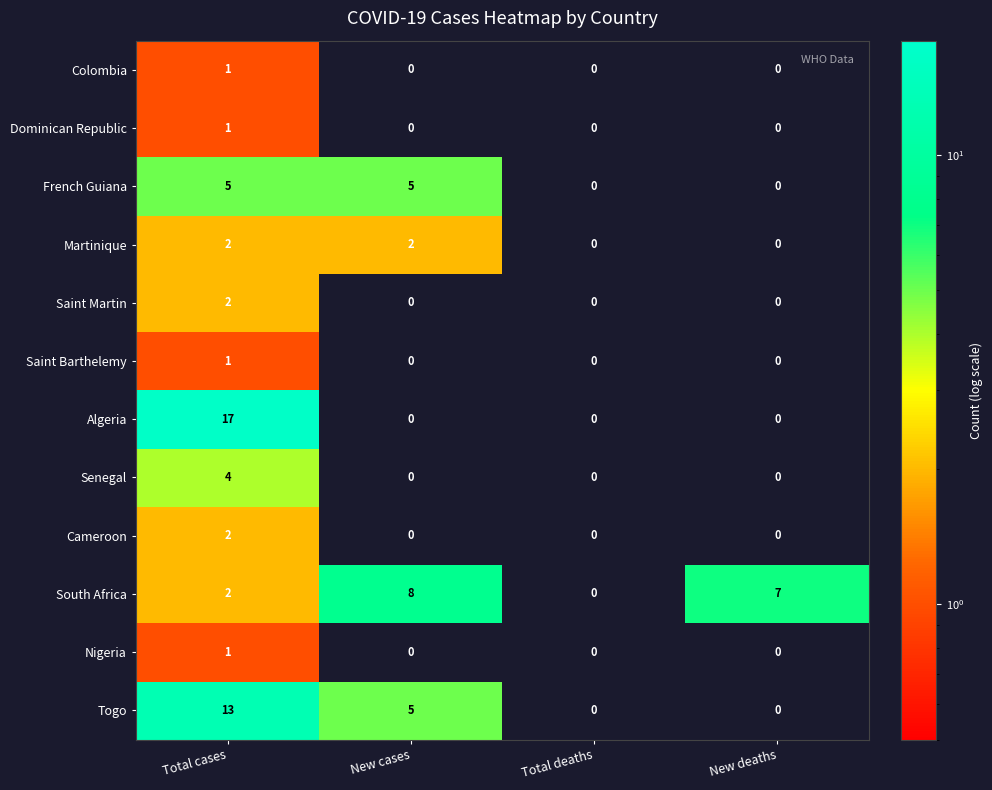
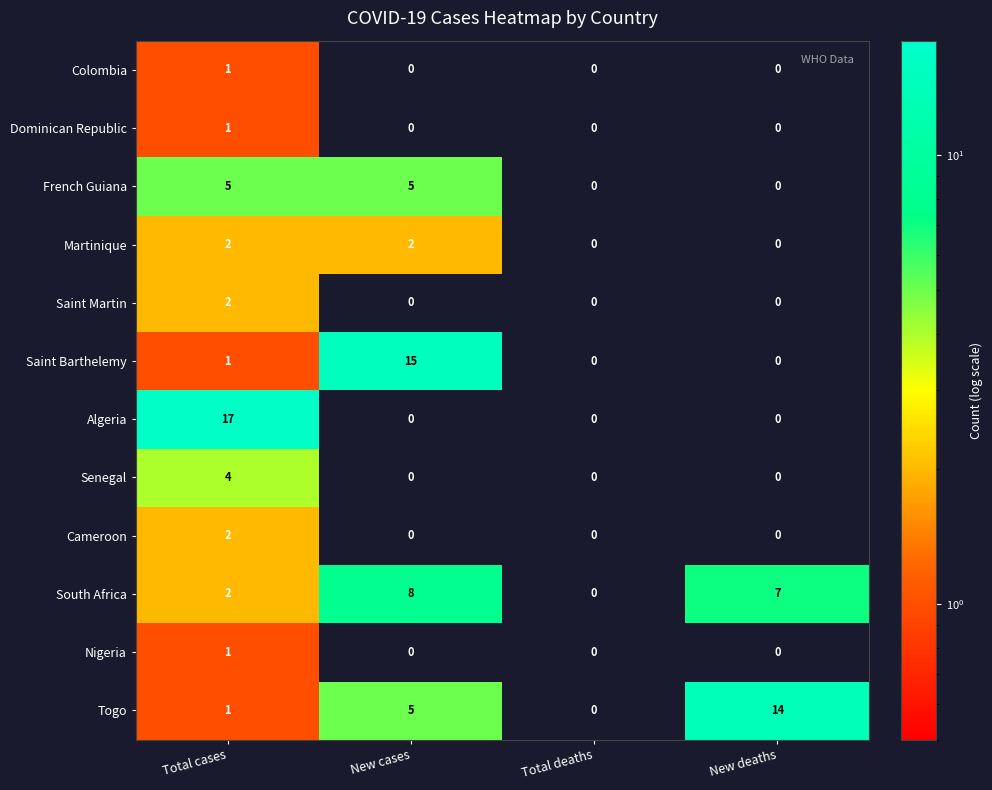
Saint Barthelemy, New cases: 0 -> 15
Togo, Total cases: 13 -> 1
Togo, New deaths: 0 -> 14
